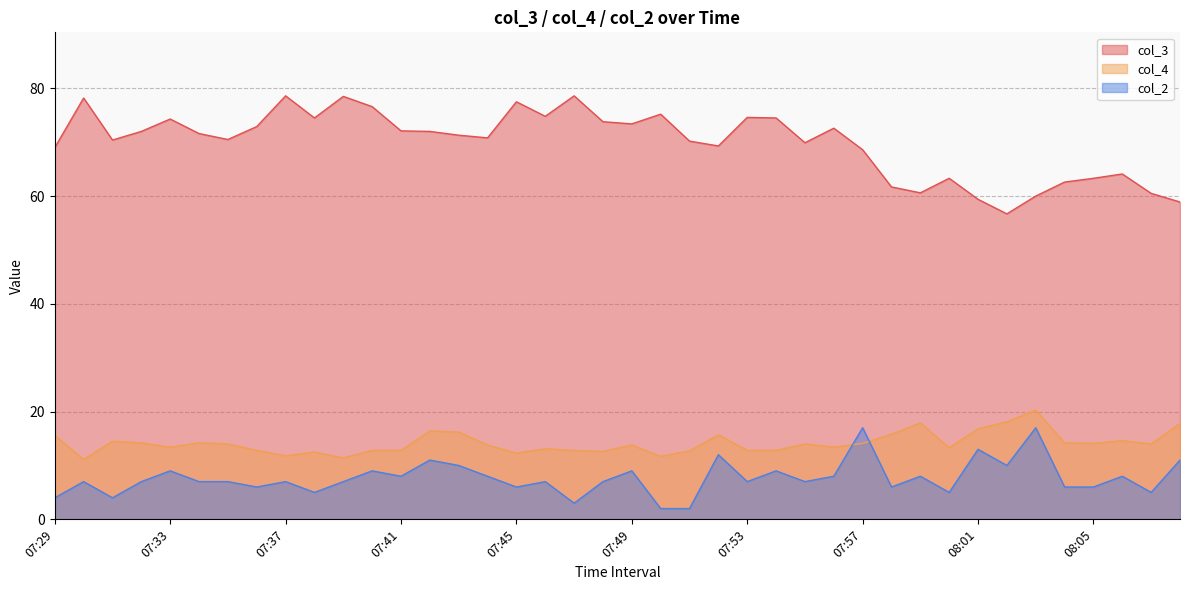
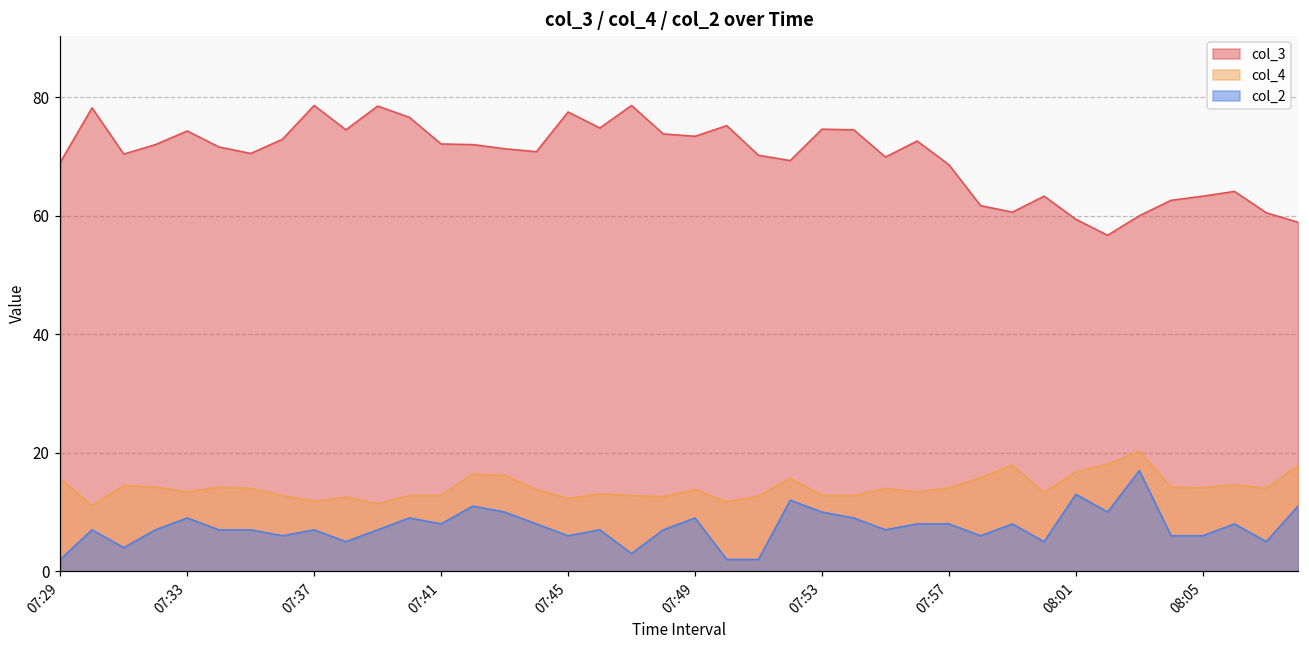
col_2, 07:29: 4 -> 2
col_2, 07:53: 7 -> 10
col_2, 07:57: 17 -> 8
